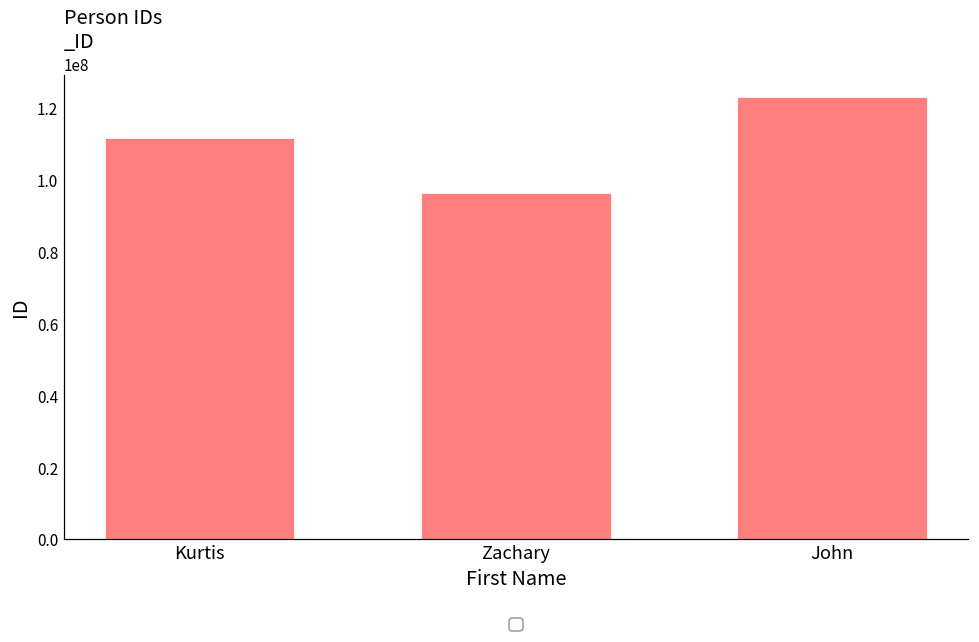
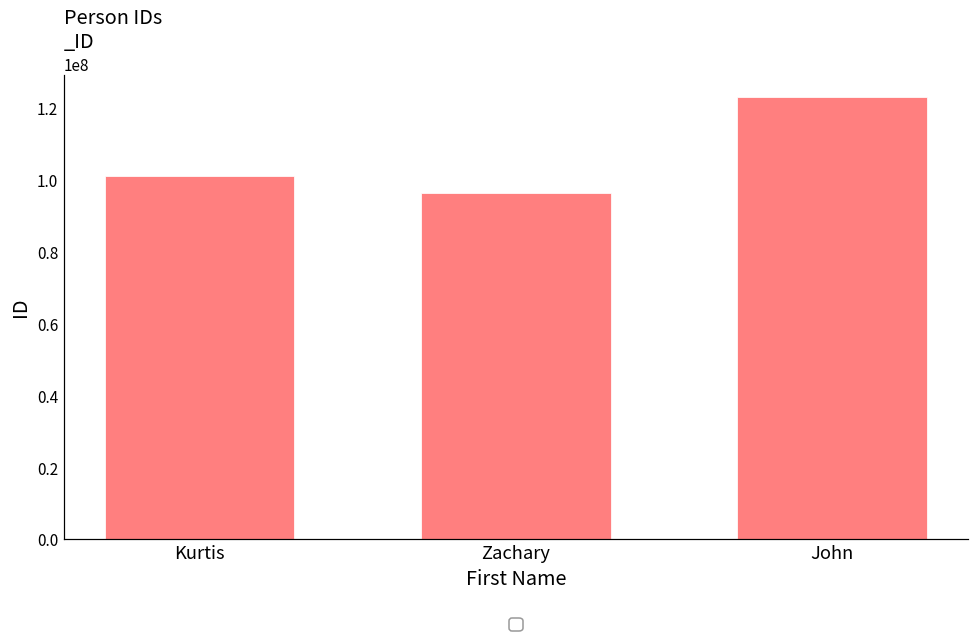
Kurtis: 112000000 -> 101000000
